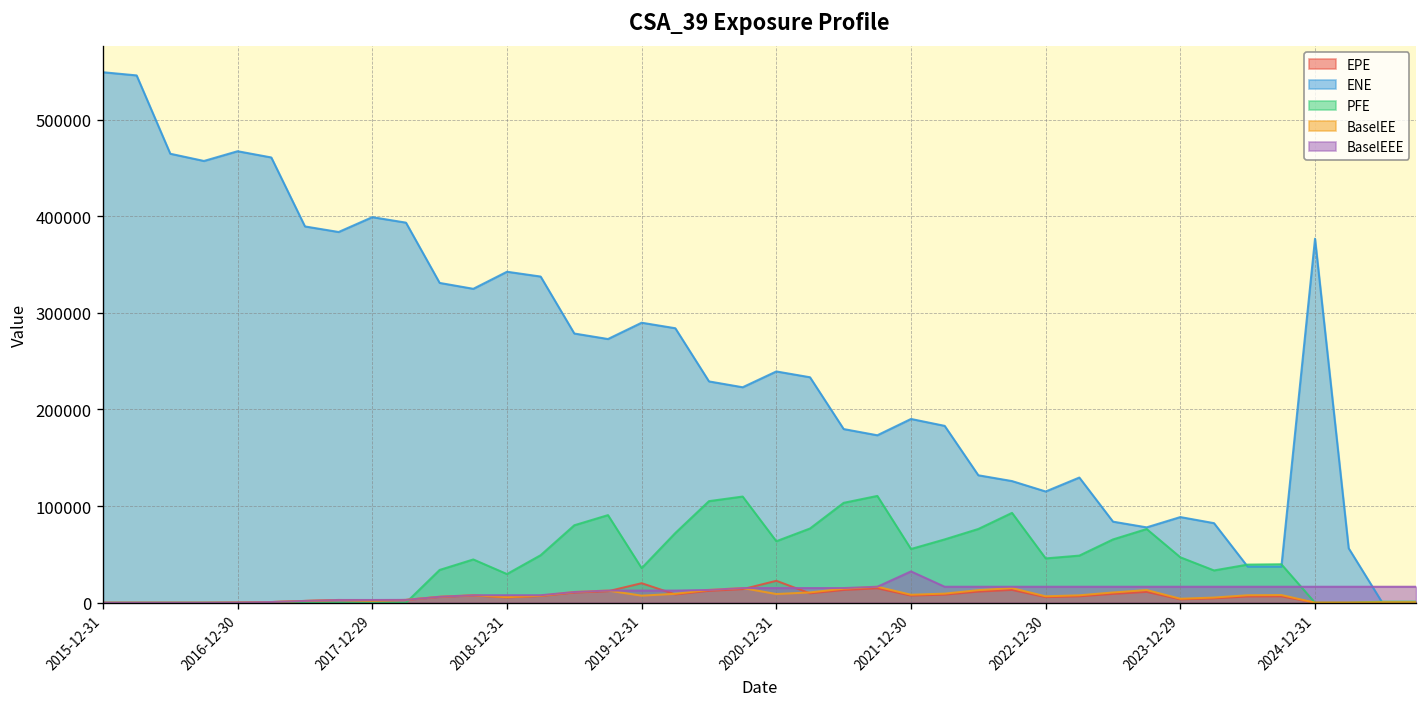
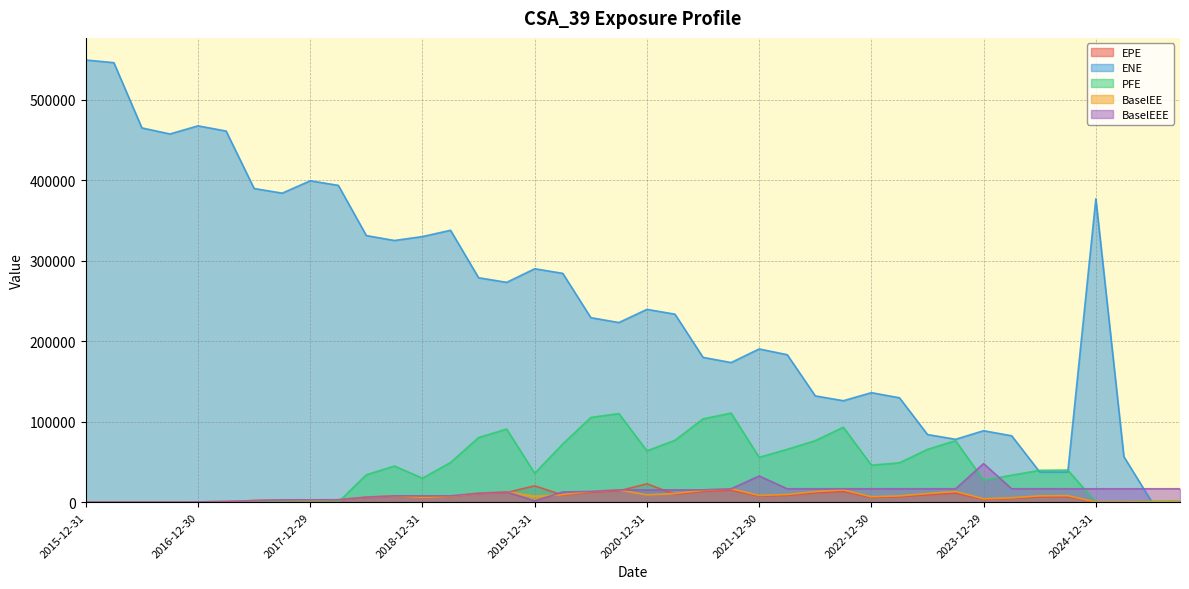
ENE, 2018-12-31: 340000 -> 330000
BaselEEE, 2019-12-31: 10000 -> 0
ENE, 2022-12-30: 120000 -> 140000
PFE, 2023-12-29: 50000 -> 30000
BaselEEE, 2023-12-29: 20000 -> 50000
